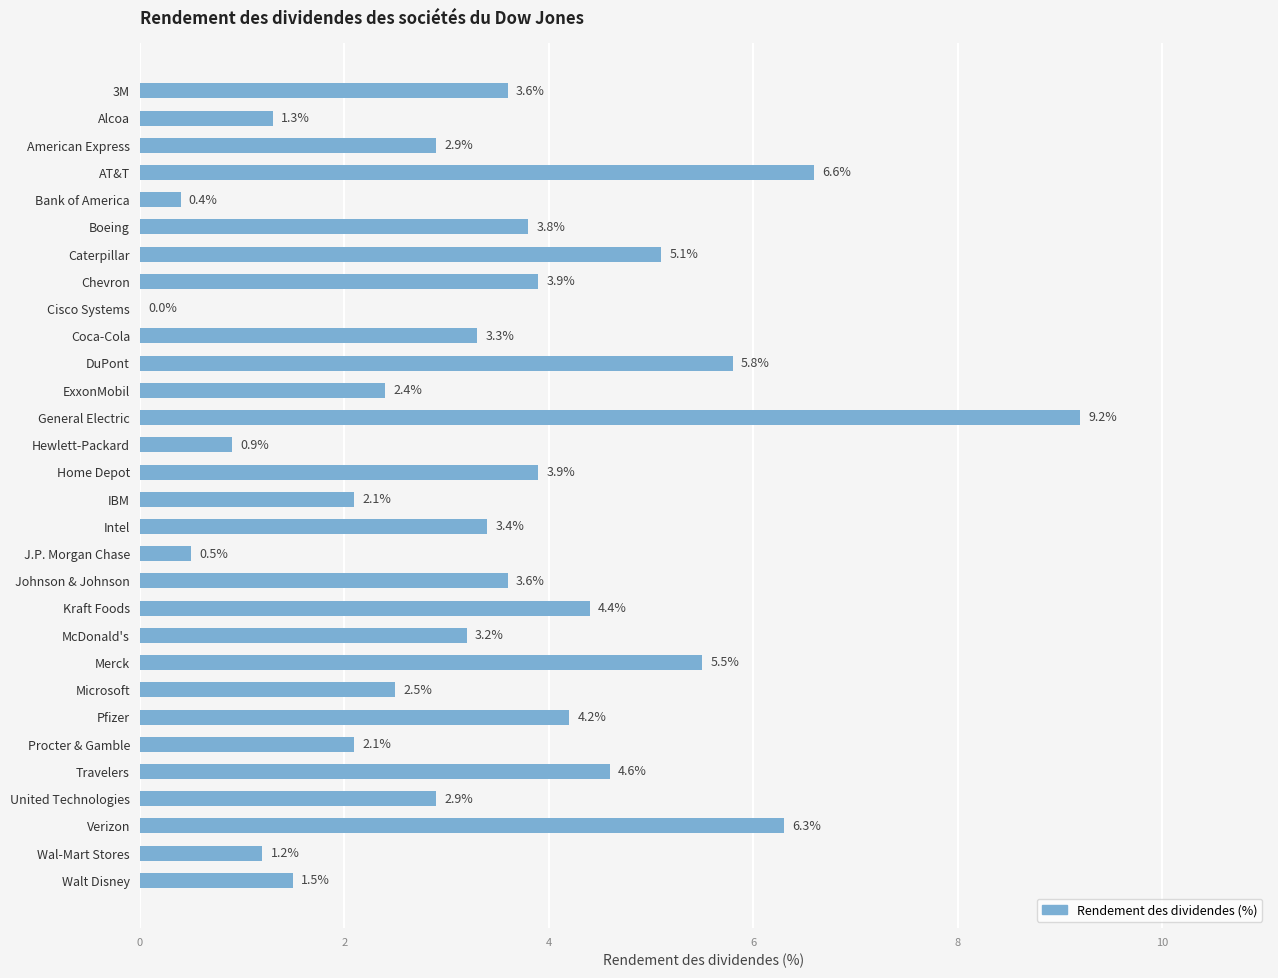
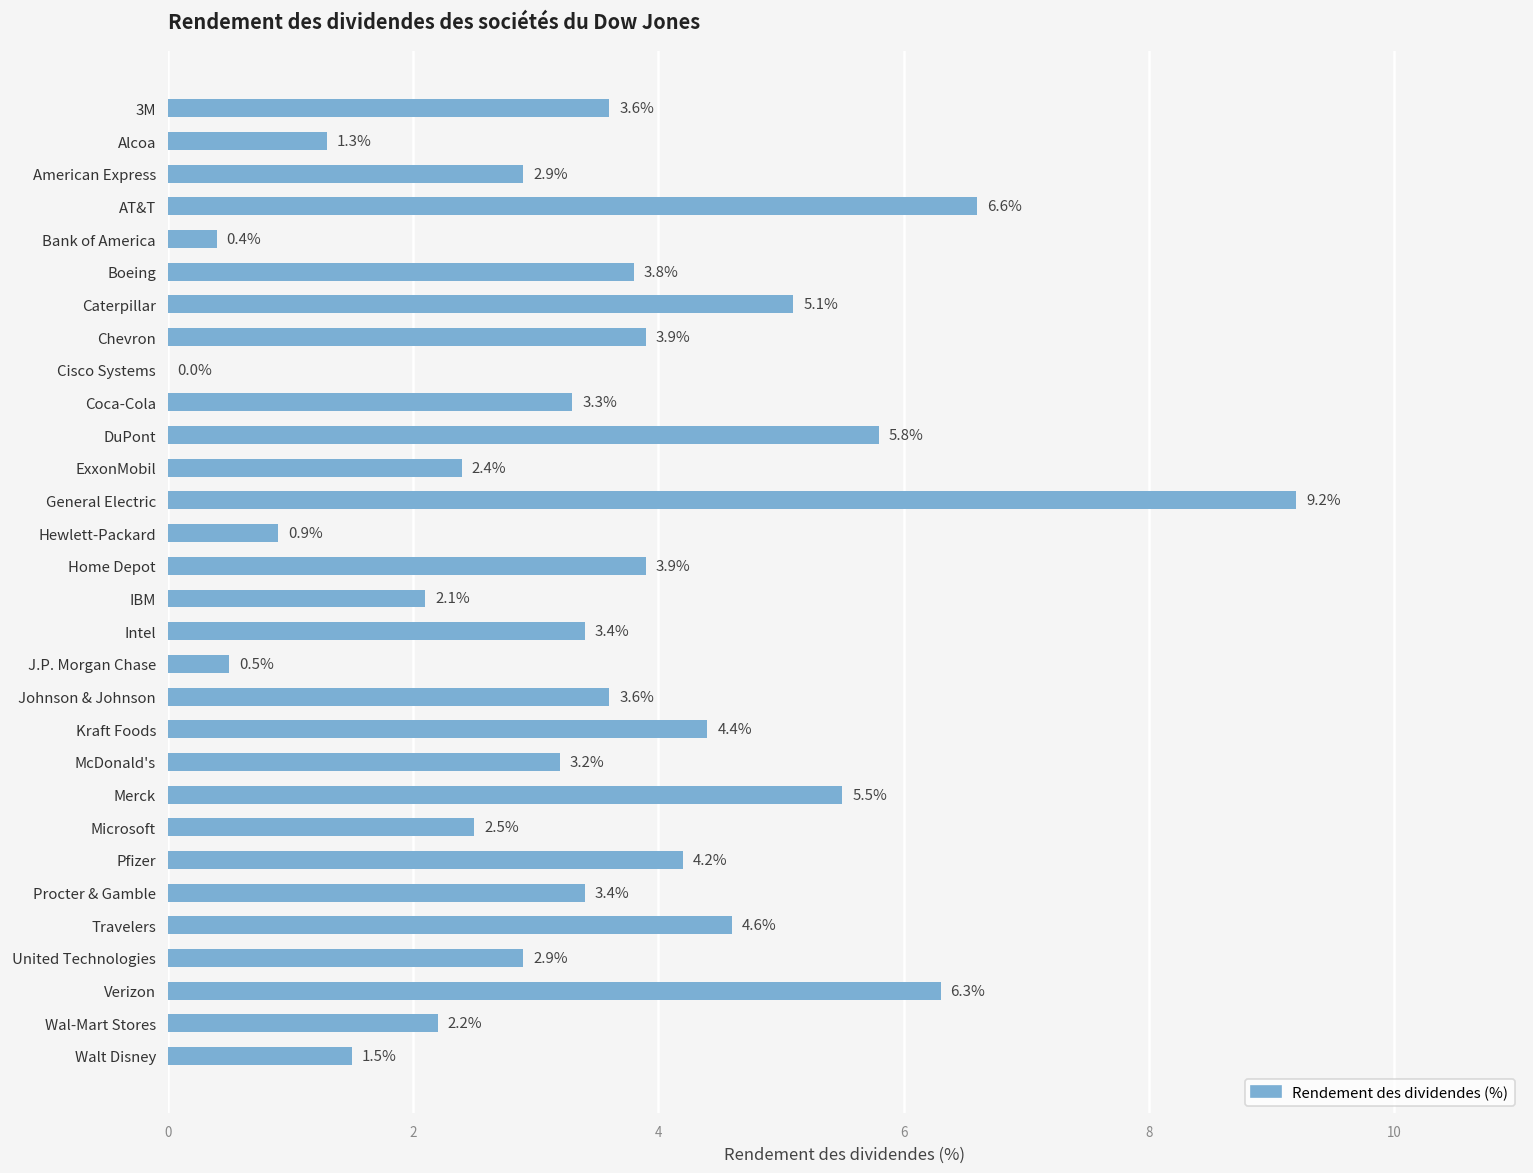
Procter & Gamble: 2.1% -> 3.4%
Wal-Mart Stores: 1.2% -> 2.2%
